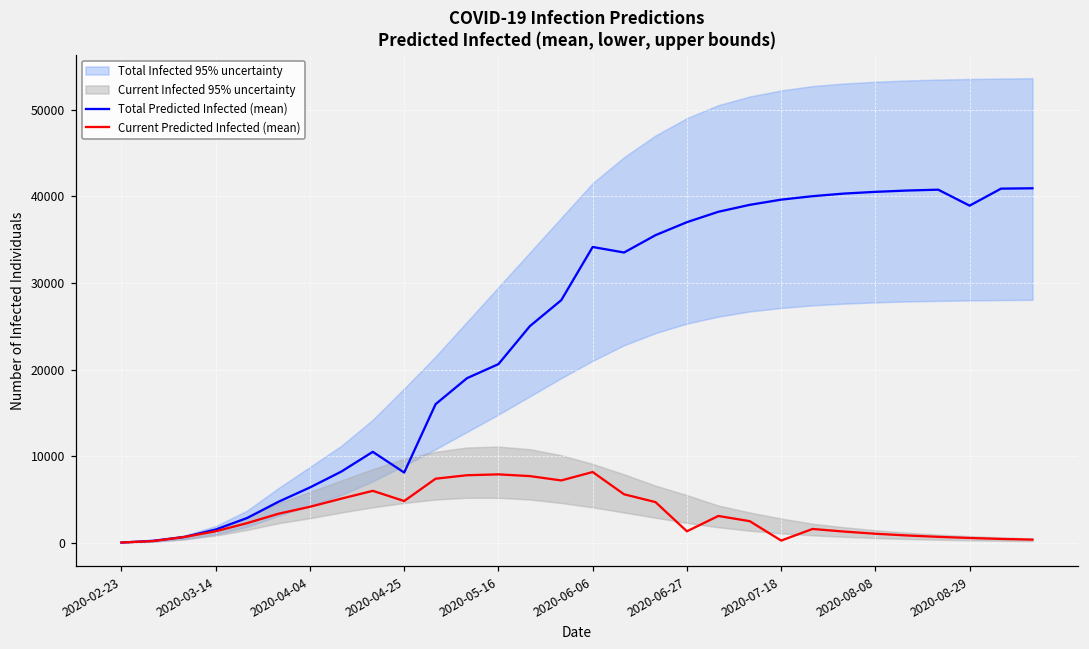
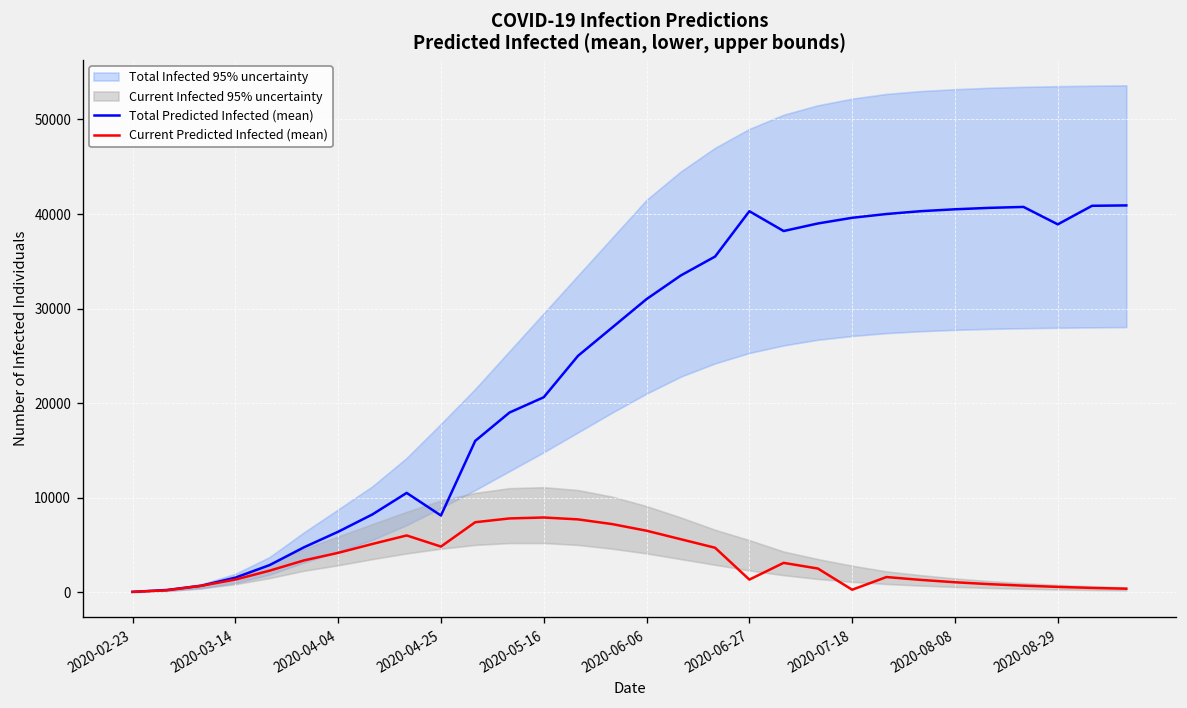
Total Predicted Infected (mean), 2020-06-06: 34000 -> 31000
Current Predicted Infected (mean), 2020-06-06: 8000 -> 7000
Total Predicted Infected (mean), 2020-06-27: 37000 -> 40000
